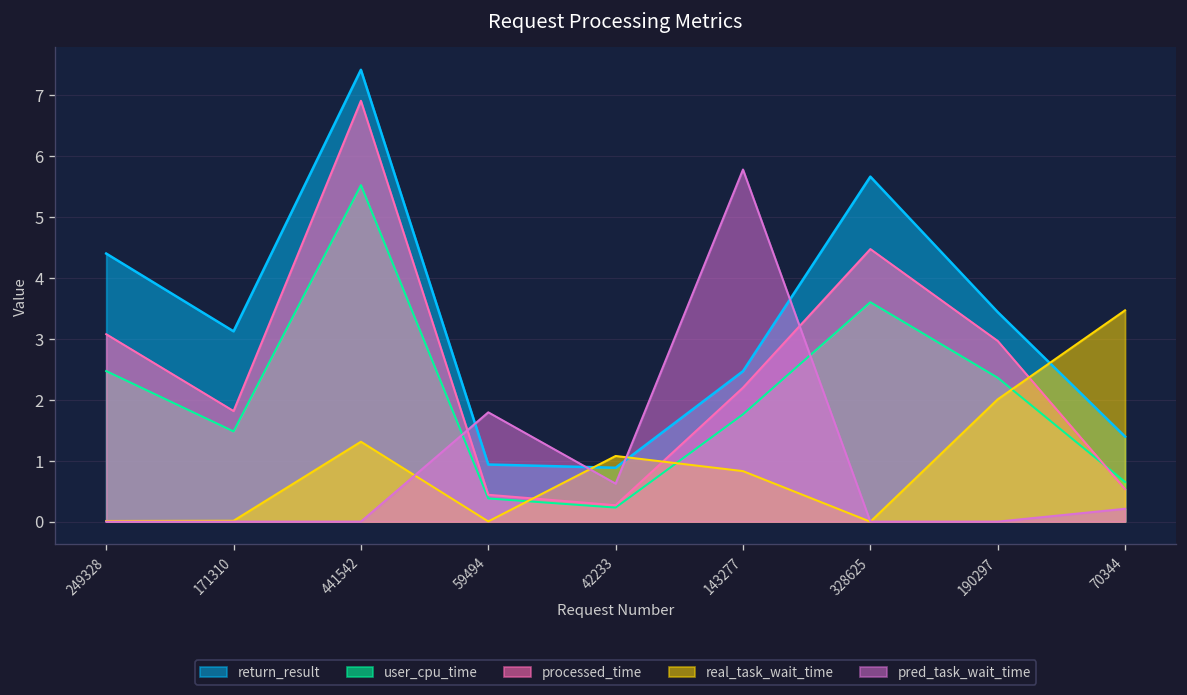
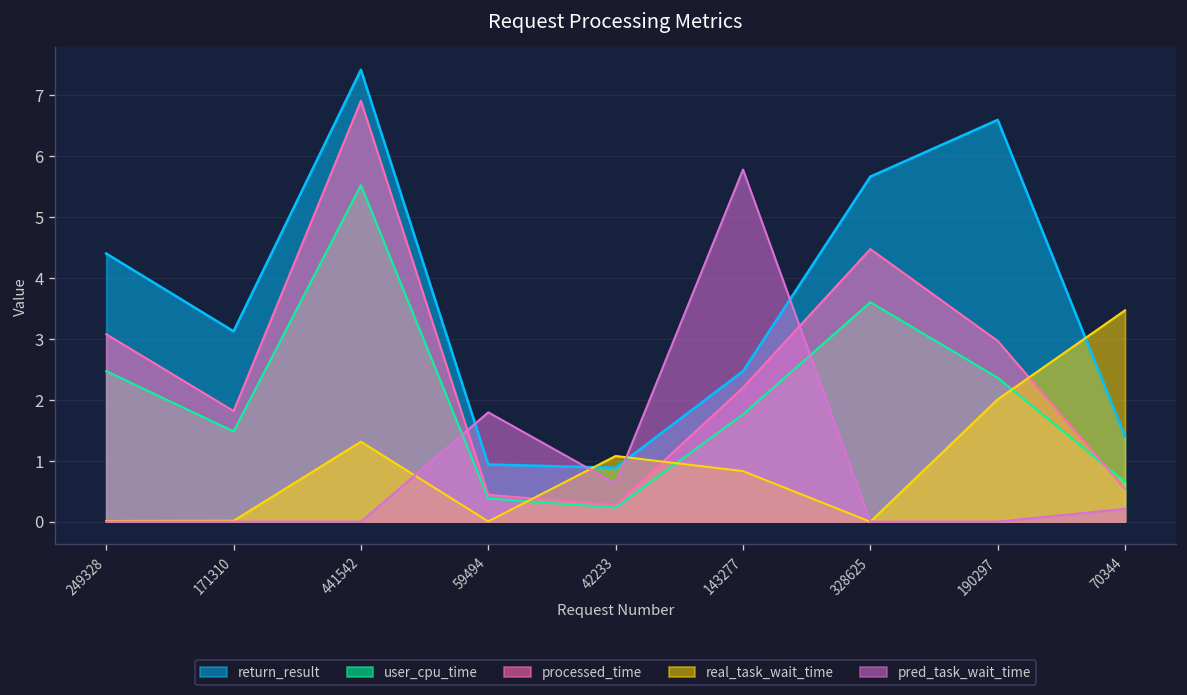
return_result, 190297: 3.4 -> 6.6
